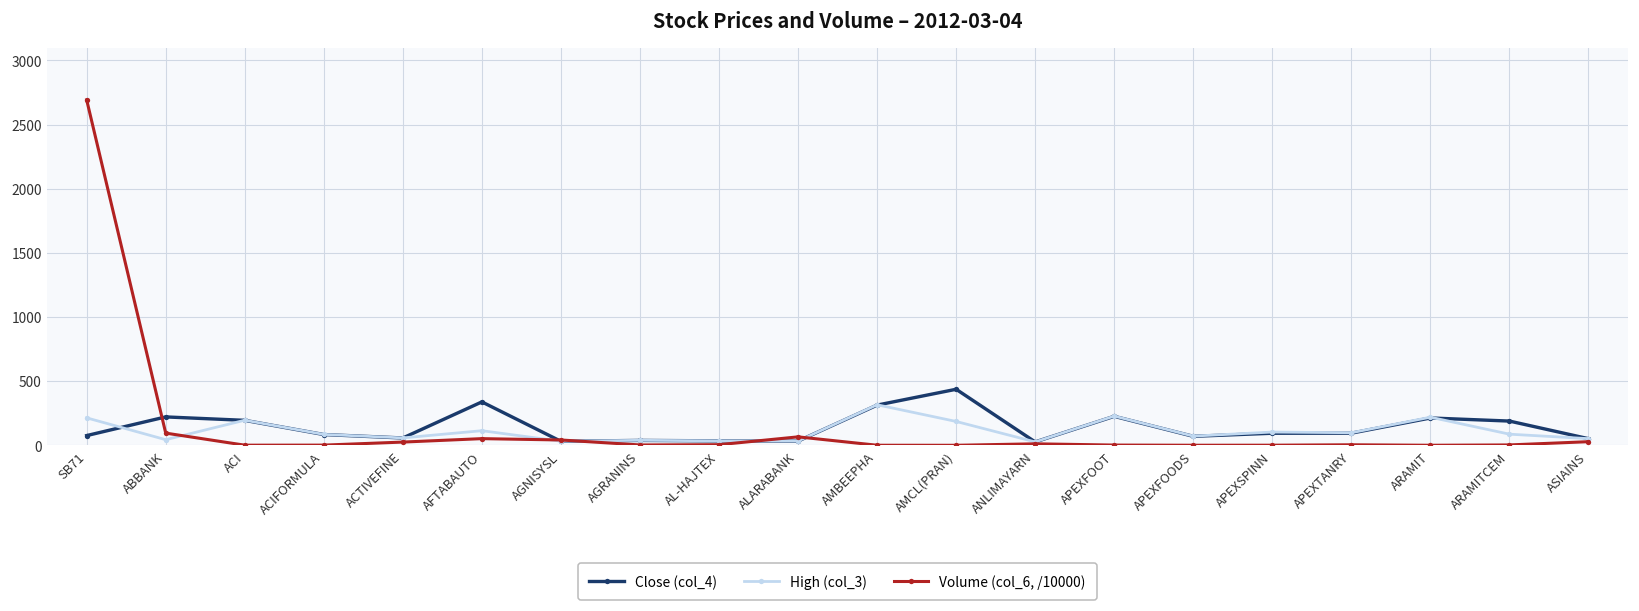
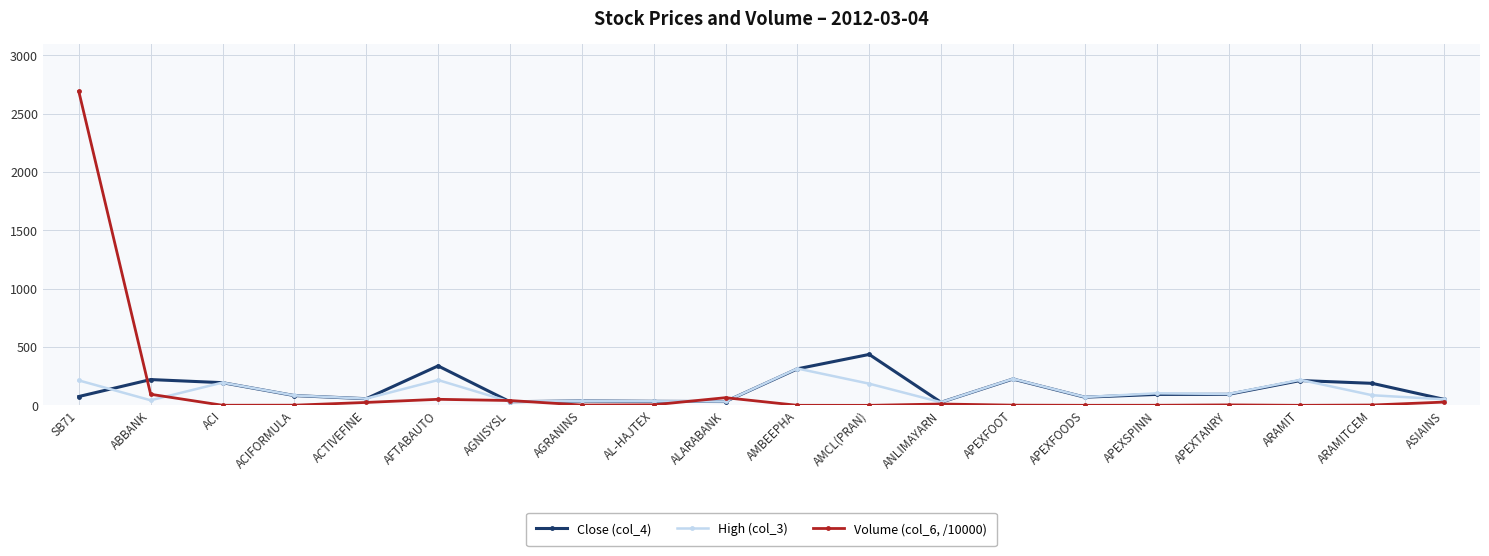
High (col_3), AFTABAUTO: 110 -> 220
